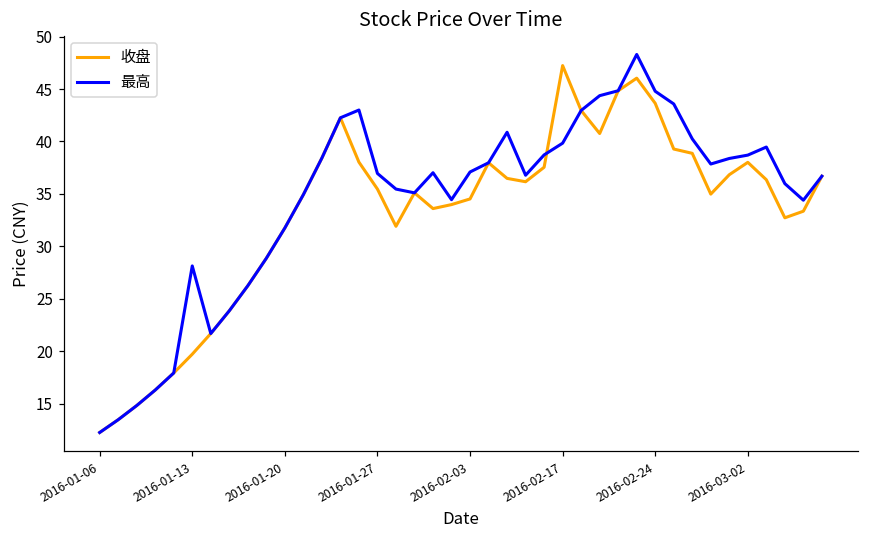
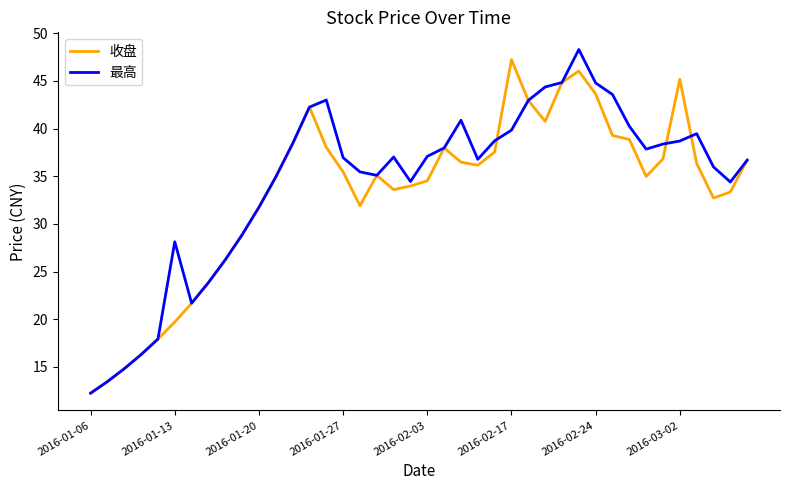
收盘, 2016-03-02: 38 -> 45
